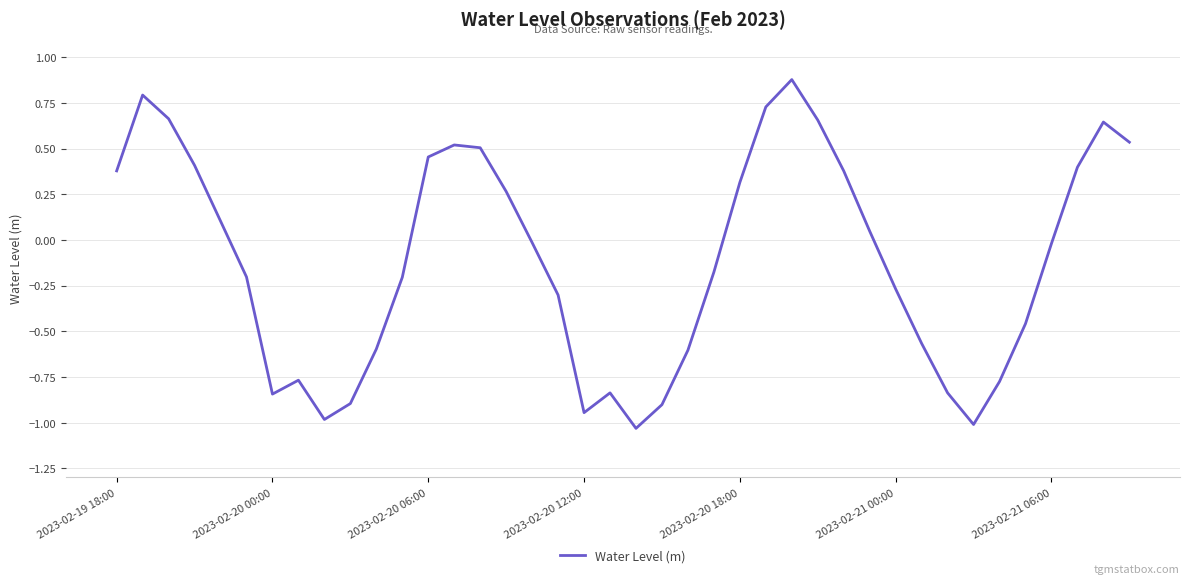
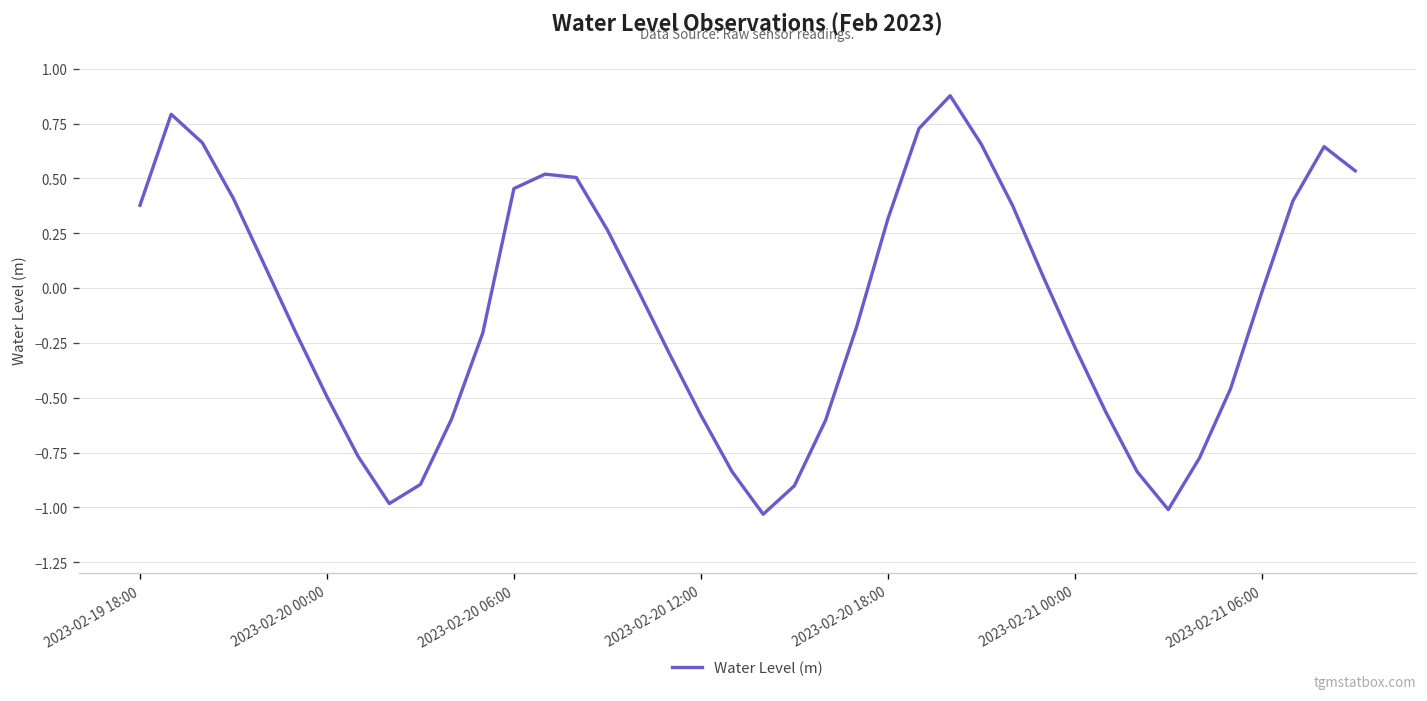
2023-02-20 00:00: -0.84 -> -0.50
2023-02-20 12:00: -0.95 -> -0.58
